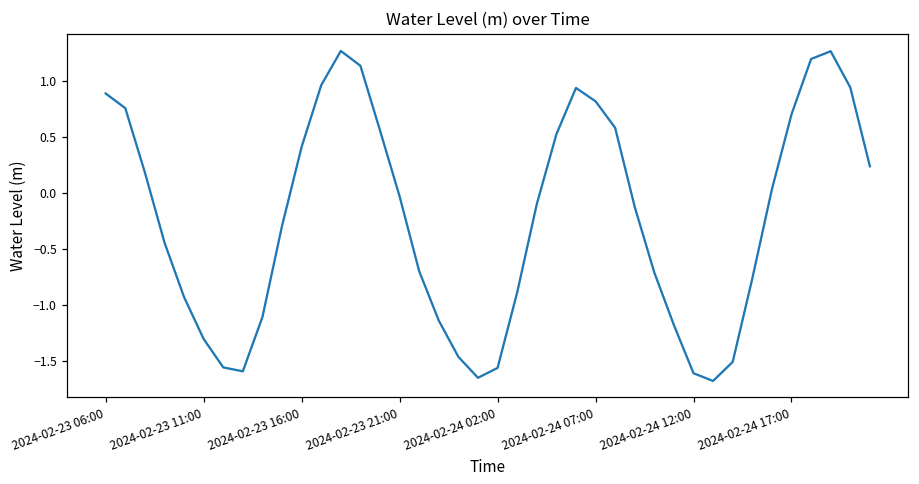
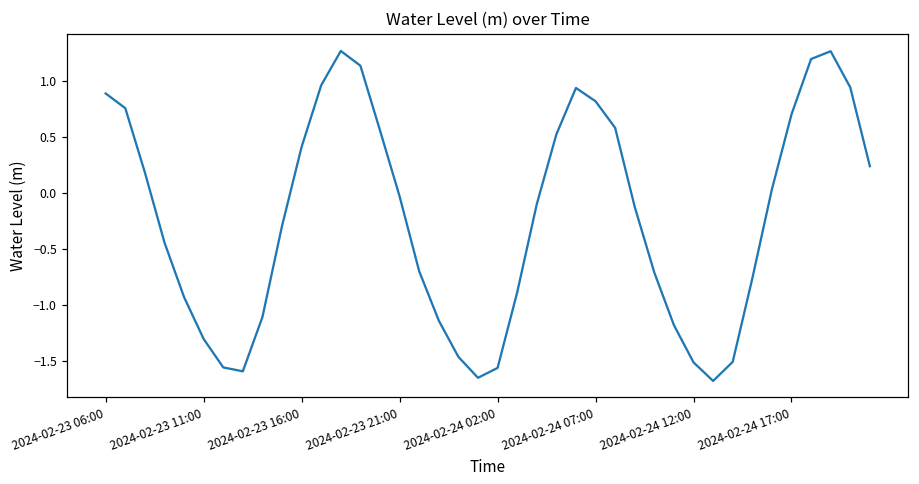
2024-02-24 12:00: -1.61 -> -1.51
